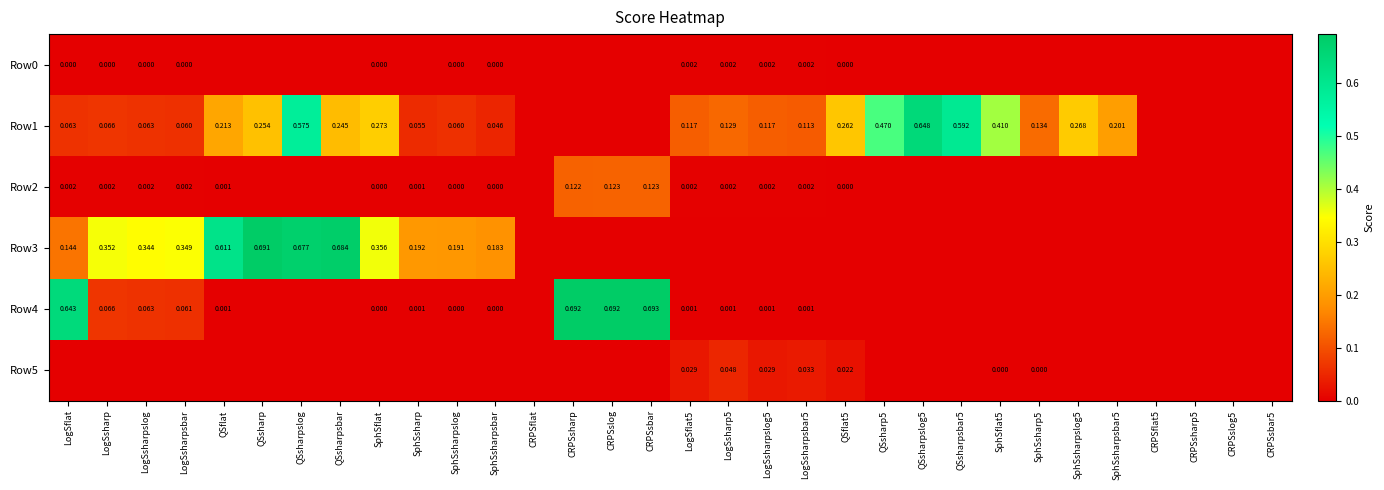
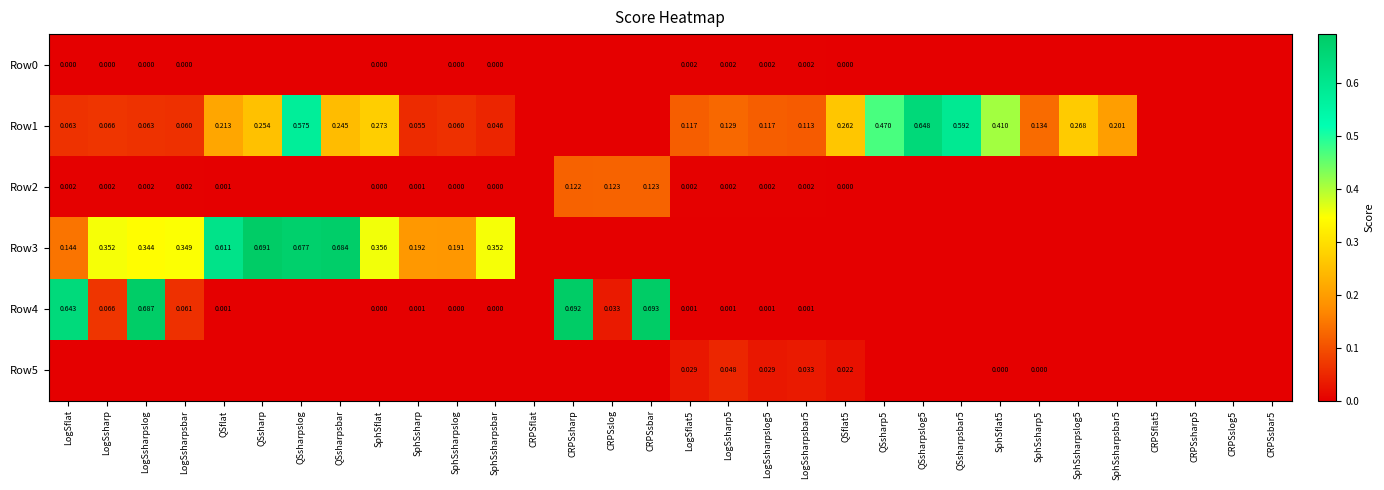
Row3, SphSsharpsbar: 0.183 -> 0.352
Row4, LogSsharpslog: 0.063 -> 0.687
Row4, CRPSslog: 0.692 -> 0.033
